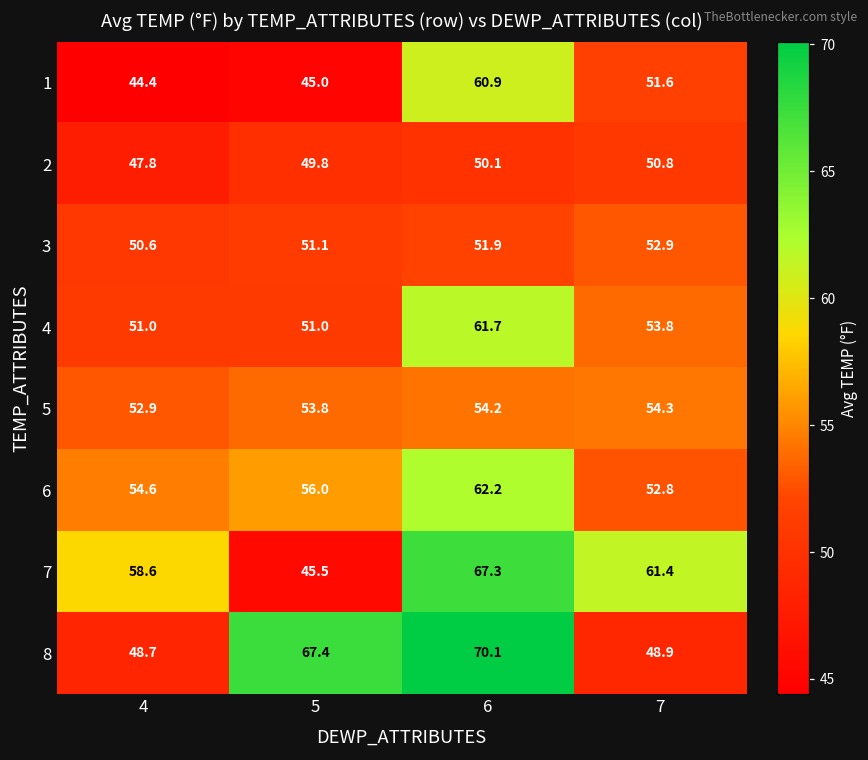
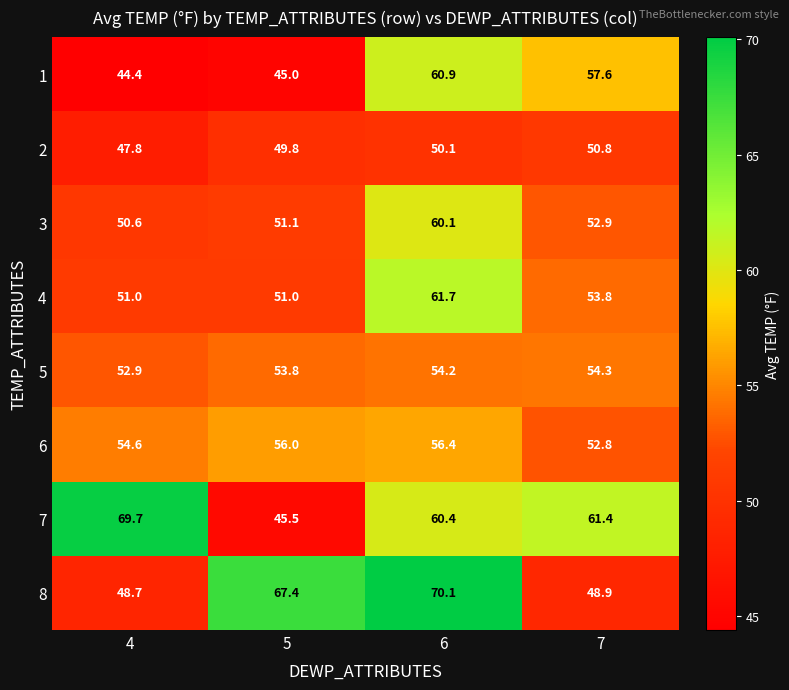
1, 7: 51.6 -> 57.6
3, 6: 51.9 -> 60.1
6, 6: 62.2 -> 56.4
7, 4: 58.6 -> 69.7
7, 6: 67.3 -> 60.4
